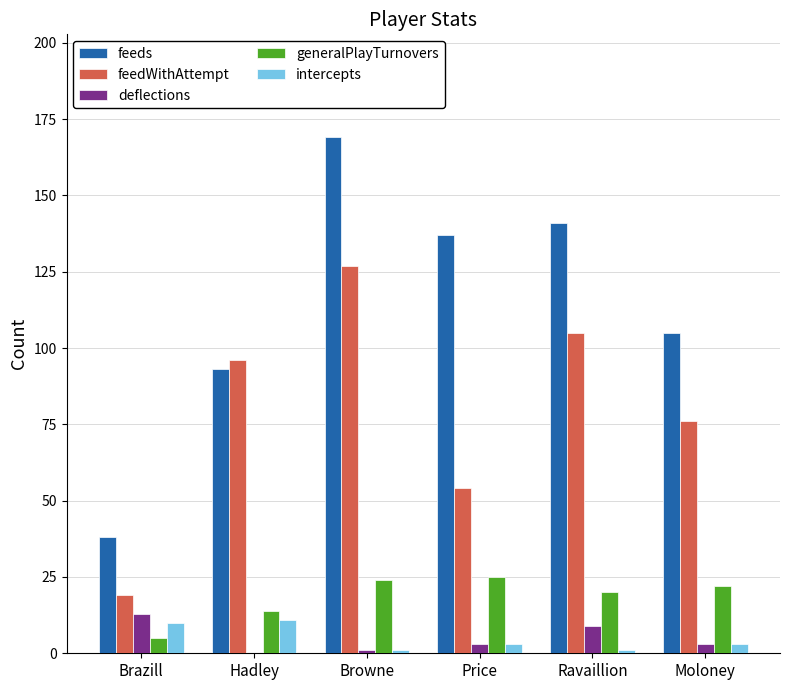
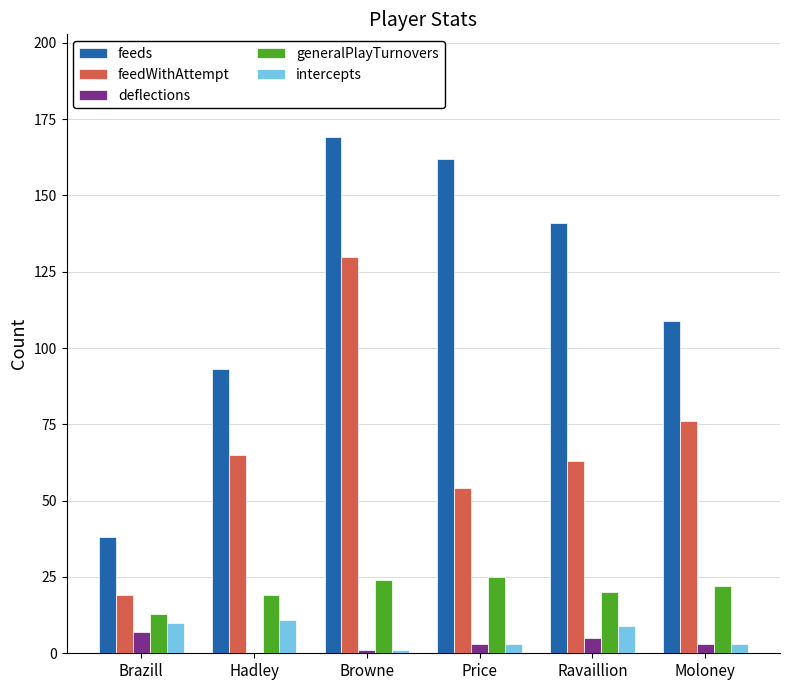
deflections, Brazill: 13 -> 7
generalPlayTurnovers, Brazill: 5 -> 13
feedWithAttempt, Hadley: 96 -> 65
generalPlayTurnovers, Hadley: 14 -> 19
feedWithAttempt, Browne: 127 -> 130
feeds, Price: 137 -> 162
feedWithAttempt, Ravaillion: 105 -> 63
deflections, Ravaillion: 9 -> 5
intercepts, Ravaillion: 1 -> 9
feeds, Moloney: 105 -> 109
